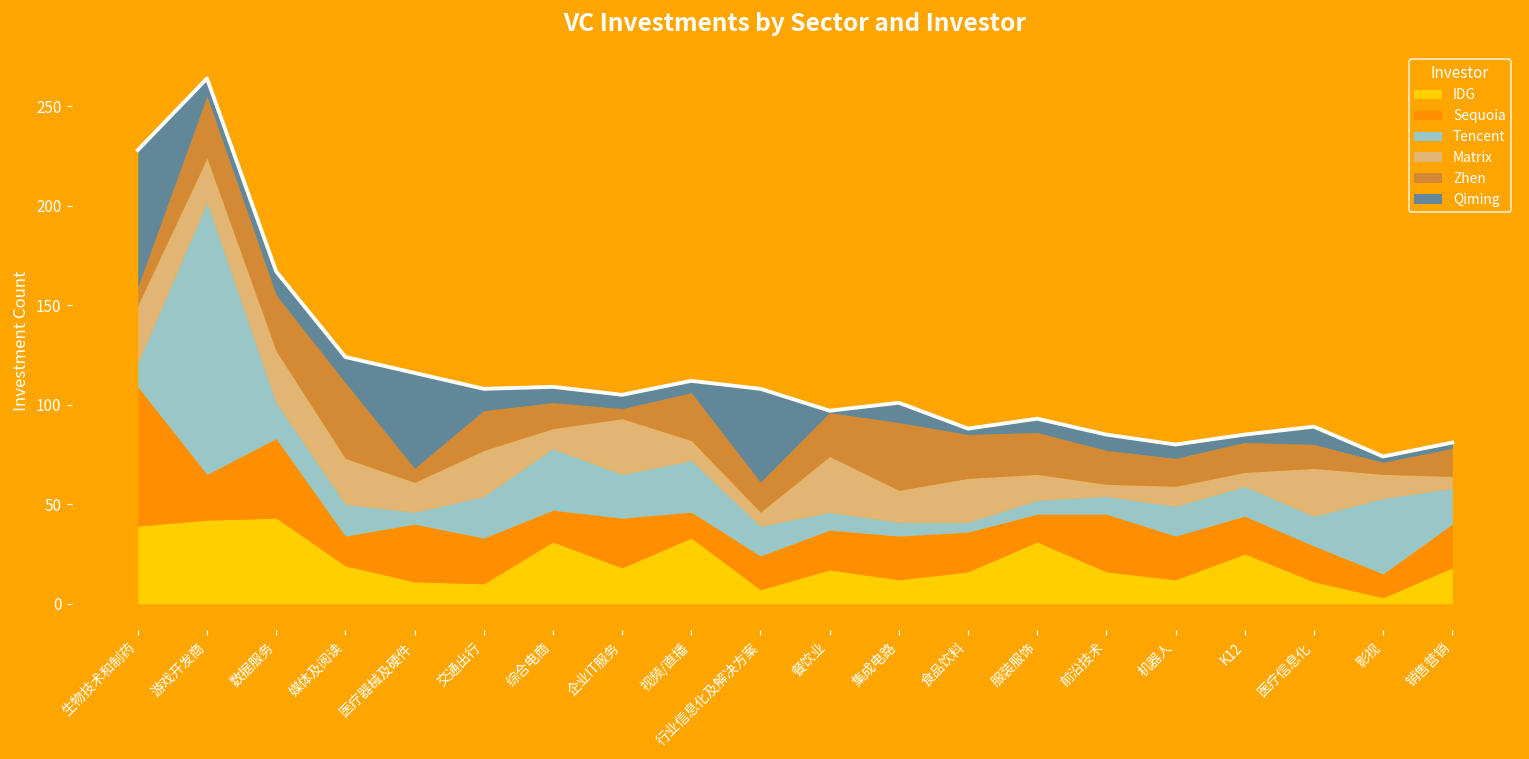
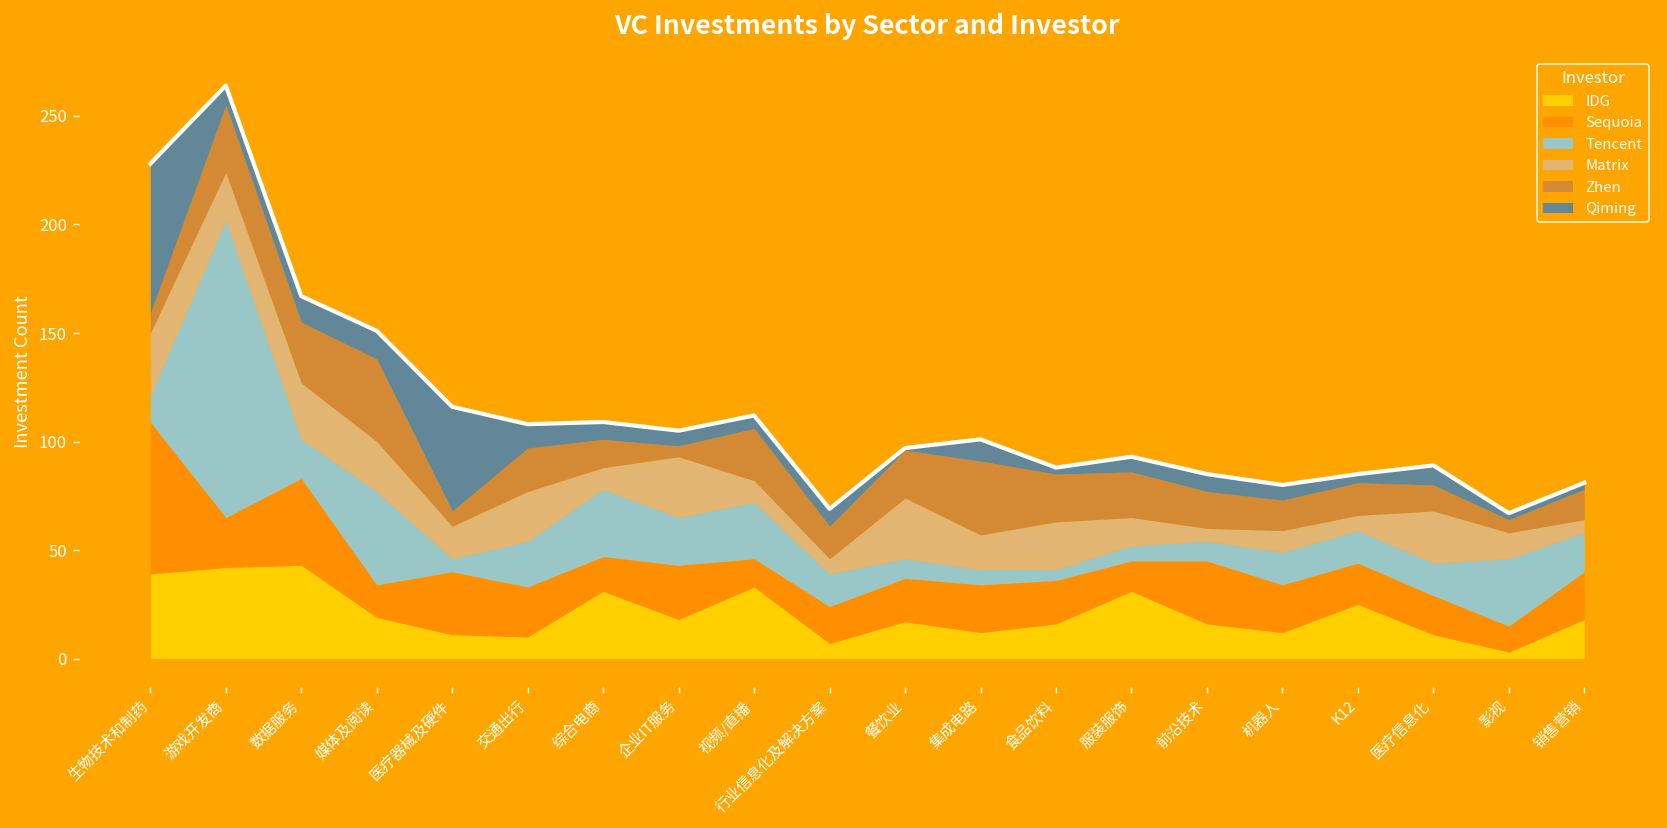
Tencent, 媒体及阅读: 16 -> 43
Qiming, 行业信息化及解决方案: 47 -> 8
Tencent, 影视: 38 -> 31
